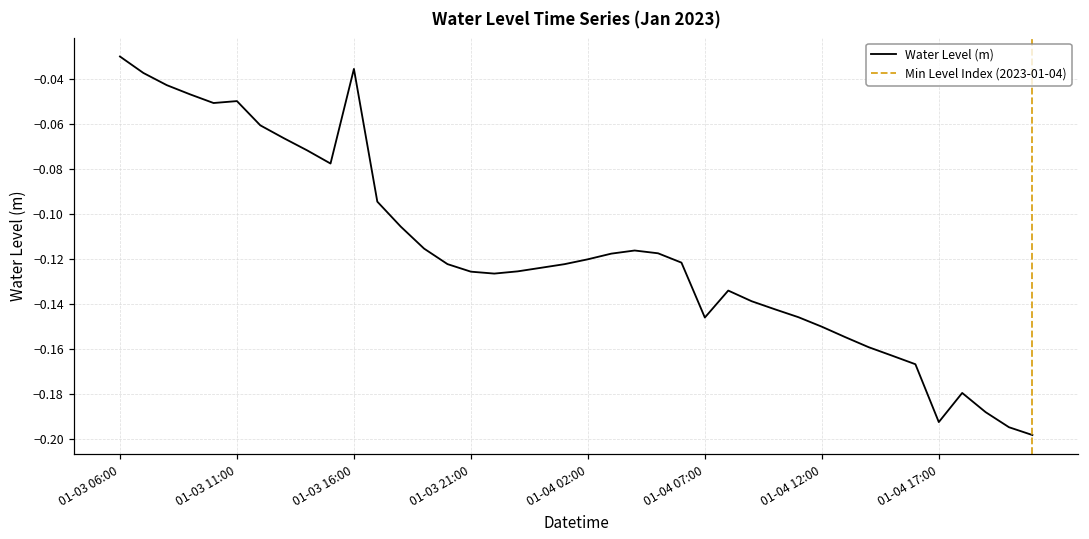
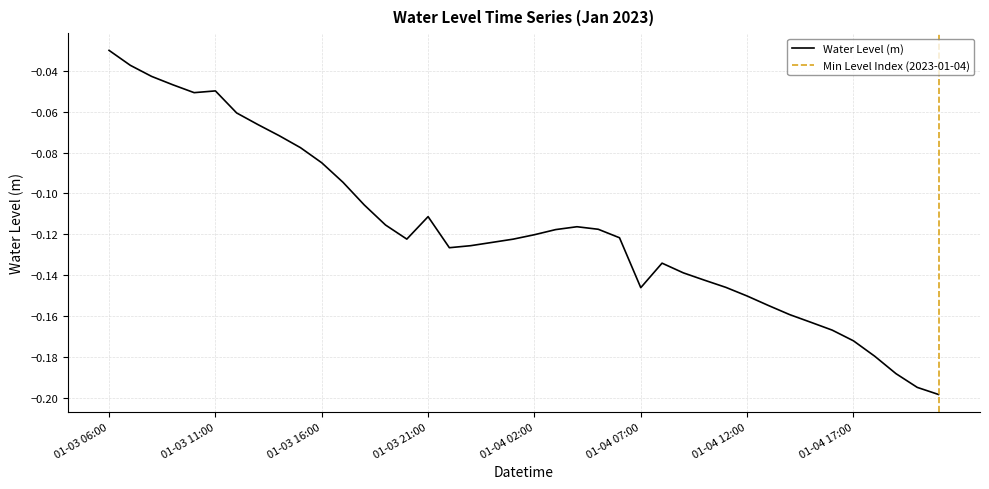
01-03 16:00: -0.035 -> -0.085
01-03 21:00: -0.126 -> -0.111
01-04 17:00: -0.193 -> -0.172
